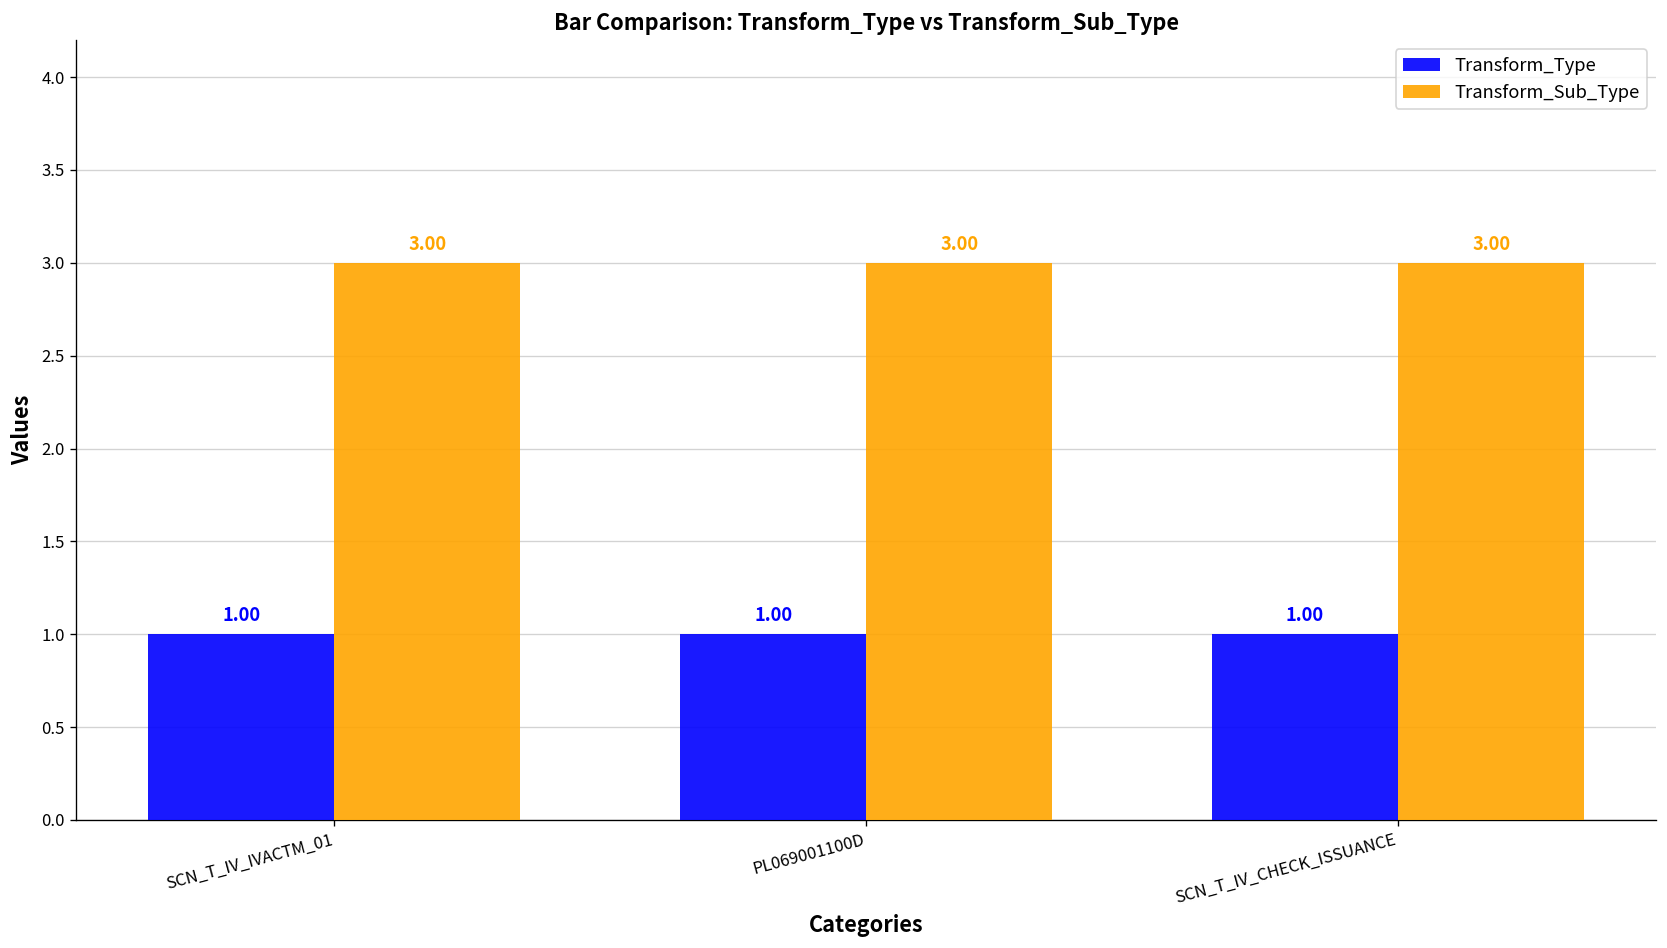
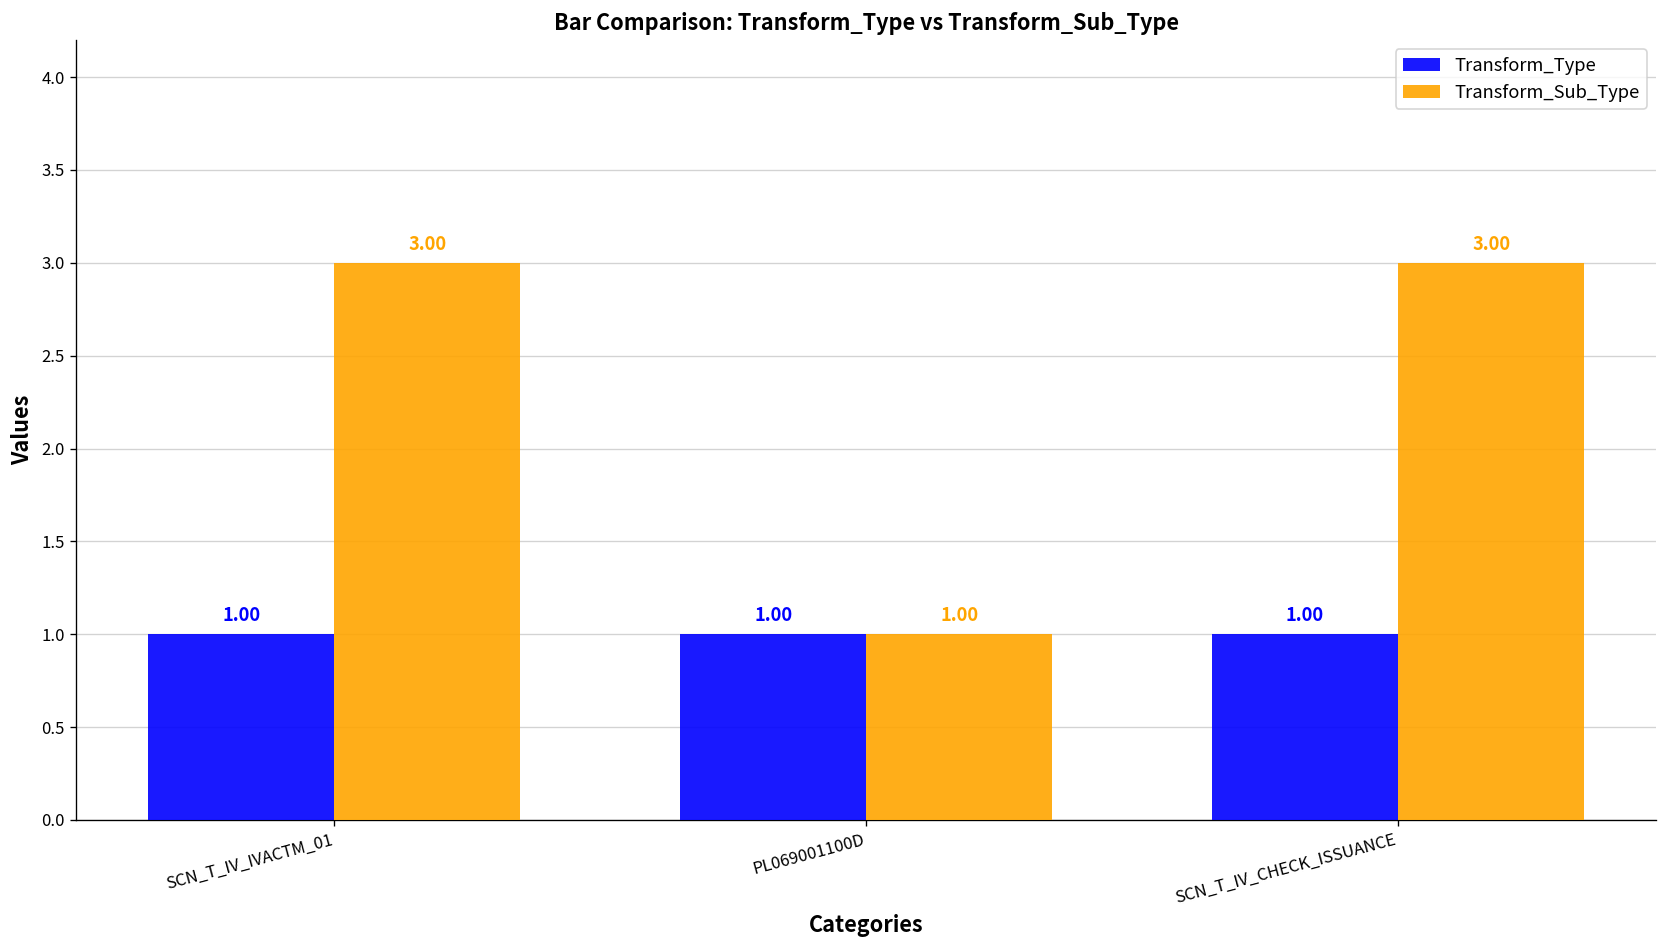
Transform_Sub_Type, PL069001100D: 3.00 -> 1.00
